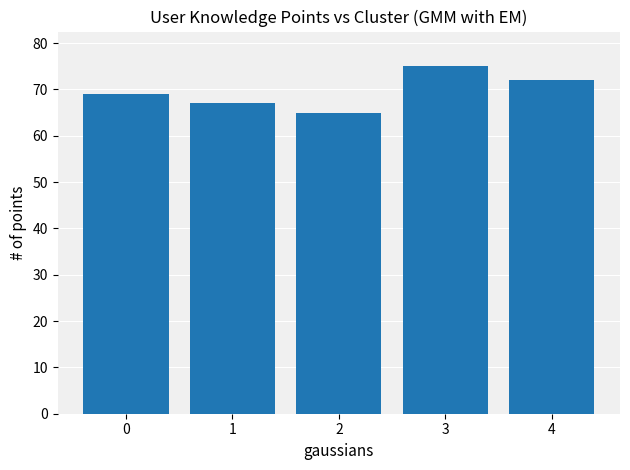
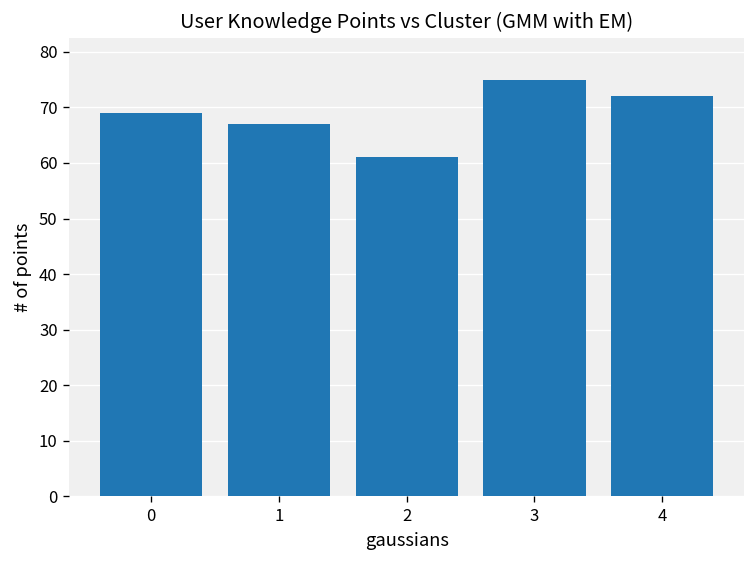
2: 65 -> 61
